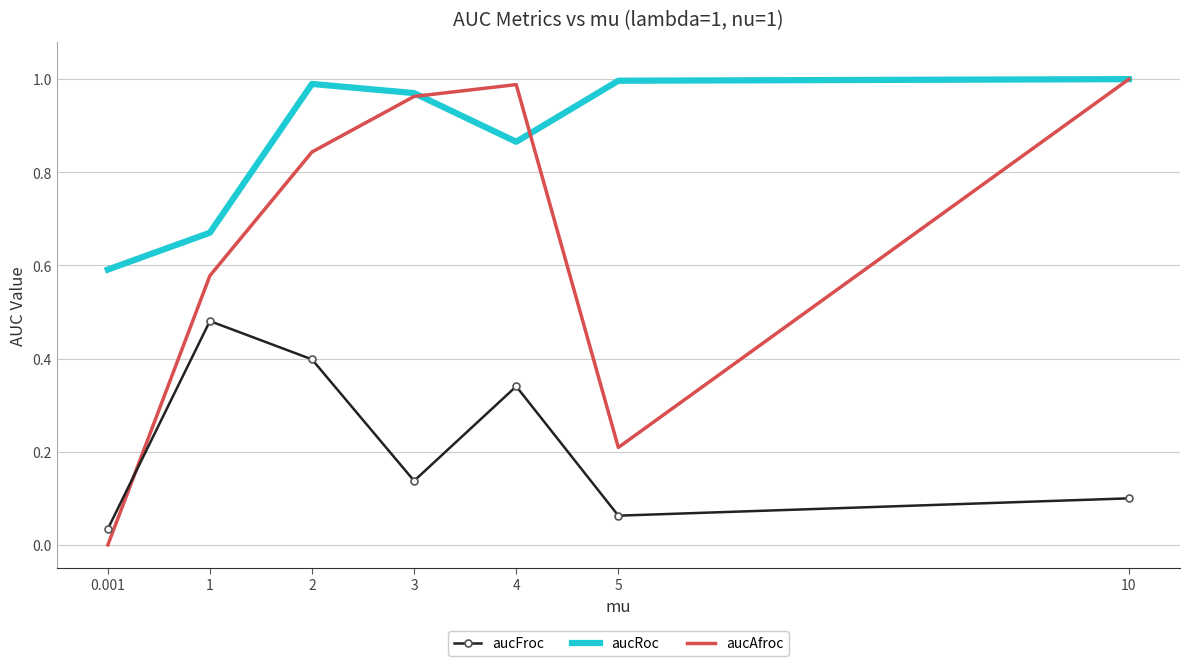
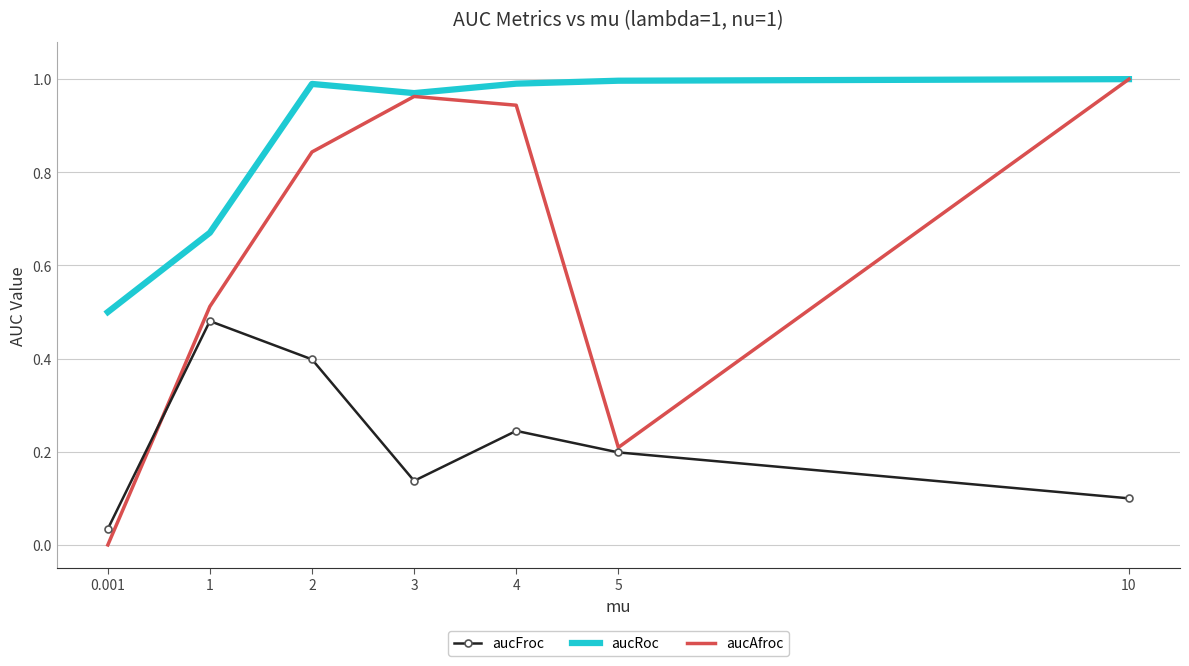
aucRoc, 0.001: 0.59 -> 0.50
aucAfroc, 1: 0.58 -> 0.51
aucFroc, 4: 0.34 -> 0.24
aucRoc, 4: 0.87 -> 0.99
aucAfroc, 4: 0.99 -> 0.94
aucFroc, 5: 0.06 -> 0.20
